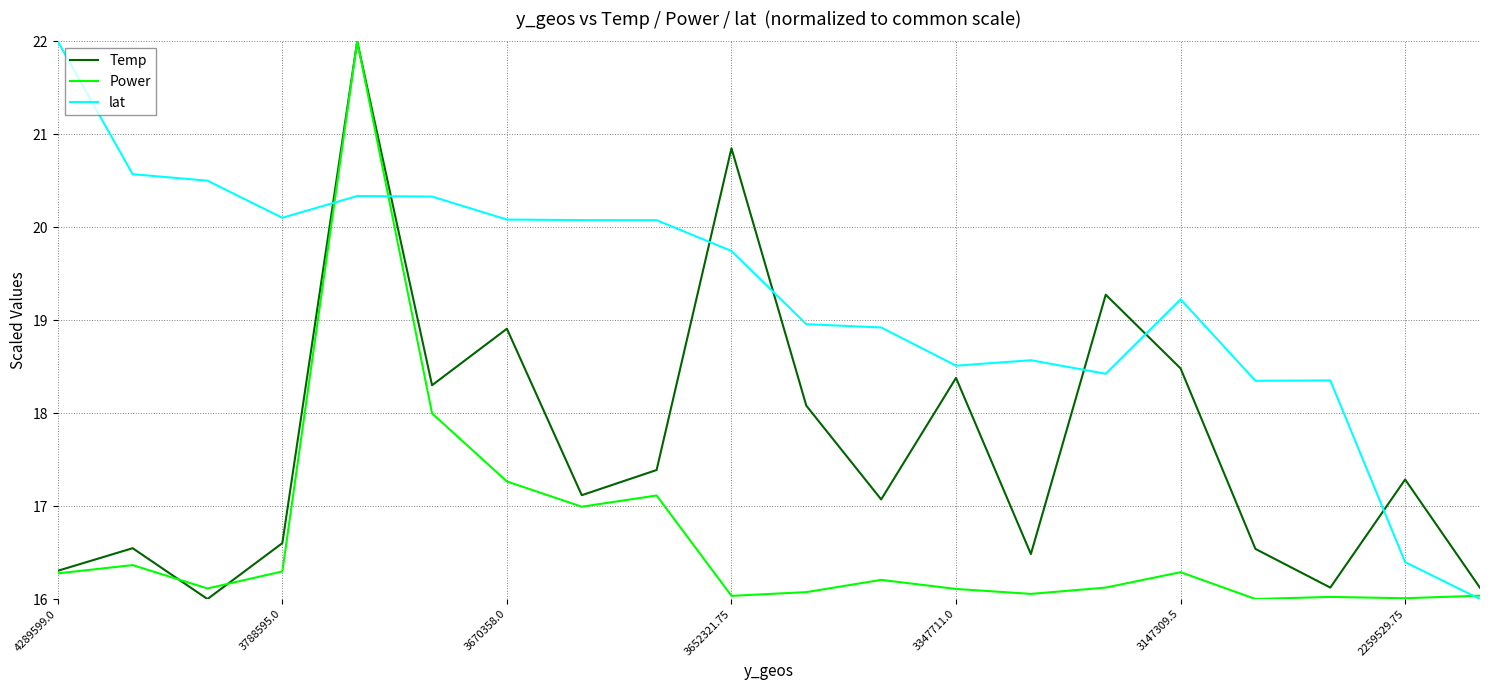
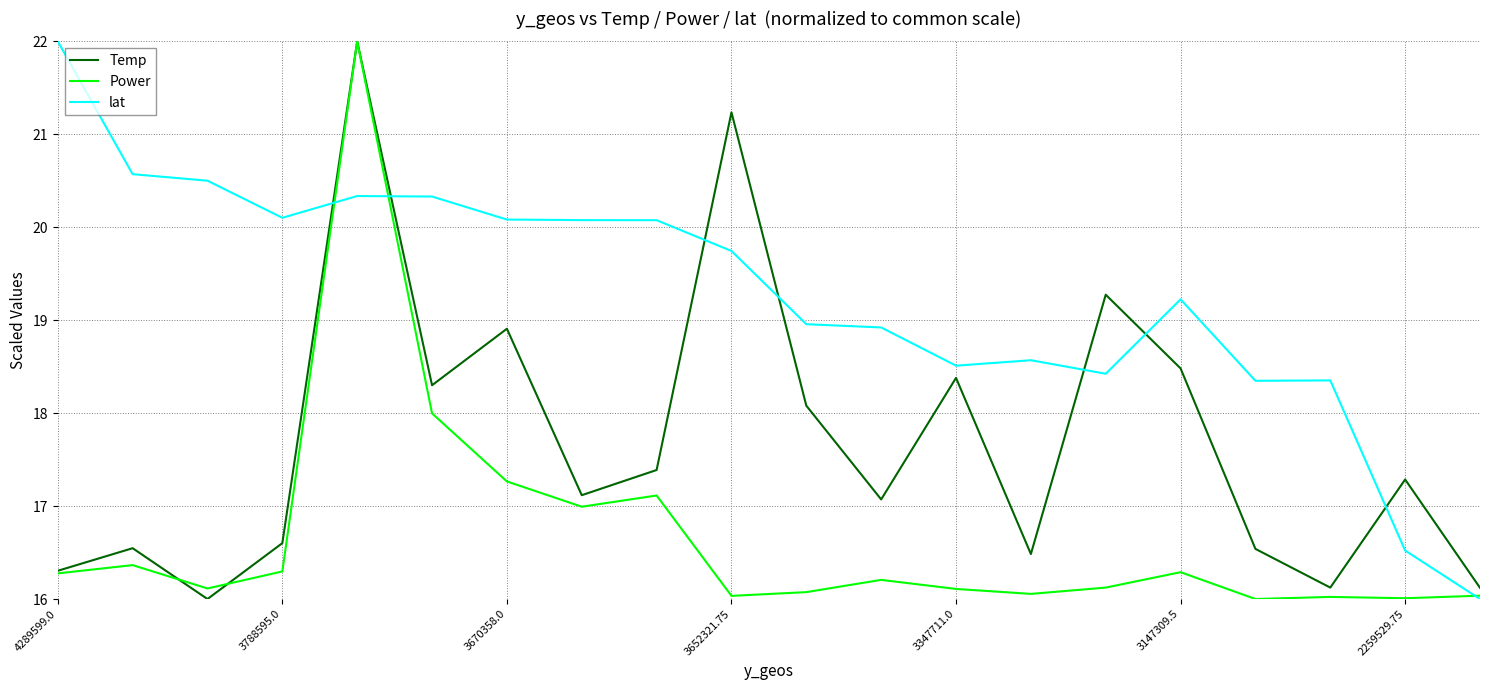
Temp, 3652321.75: 20.8 -> 21.2
lat, 2259529.75: 16.4 -> 16.5
